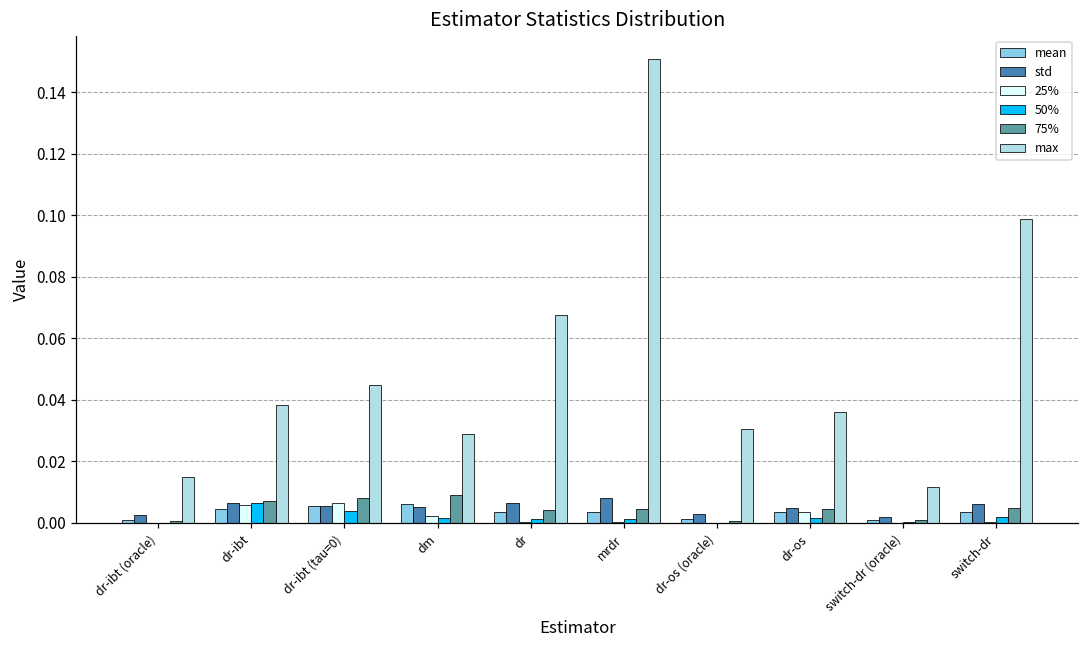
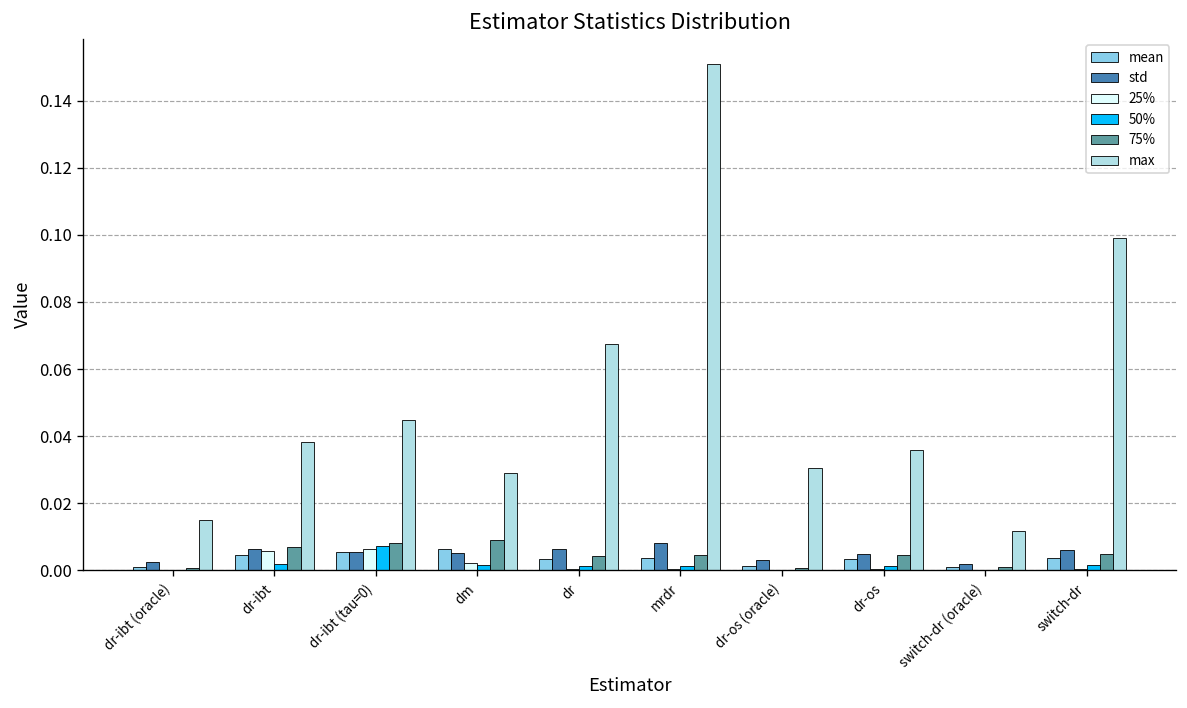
50%, dr-ibt: 0.006 -> 0.002
50%, dr-ibt (tau=0): 0.004 -> 0.007
25%, dr-os: 0.003 -> 0.000
